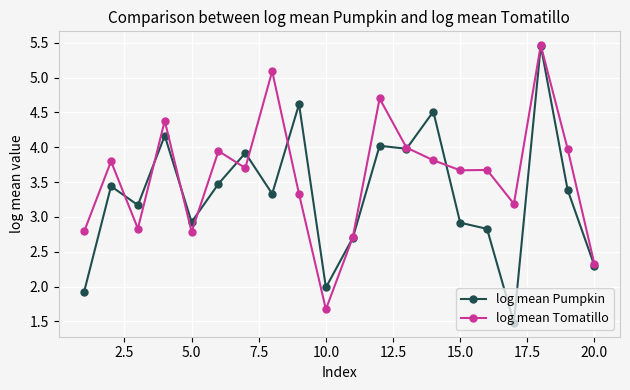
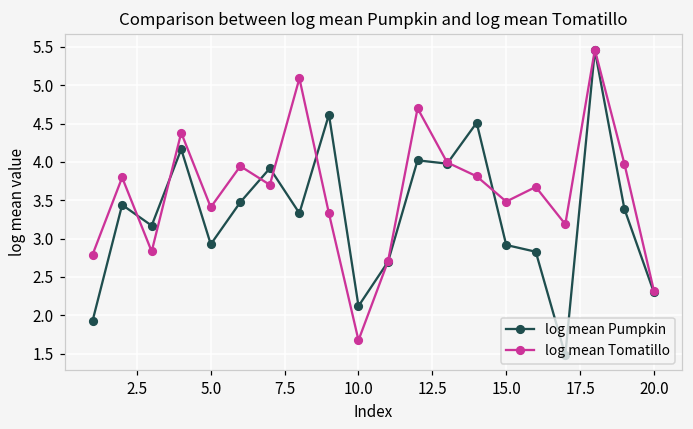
log mean Tomatillo, 5.0: 2.8 -> 3.4
log mean Pumpkin, 10.0: 2.0 -> 2.1
log mean Tomatillo, 15.0: 3.7 -> 3.5
